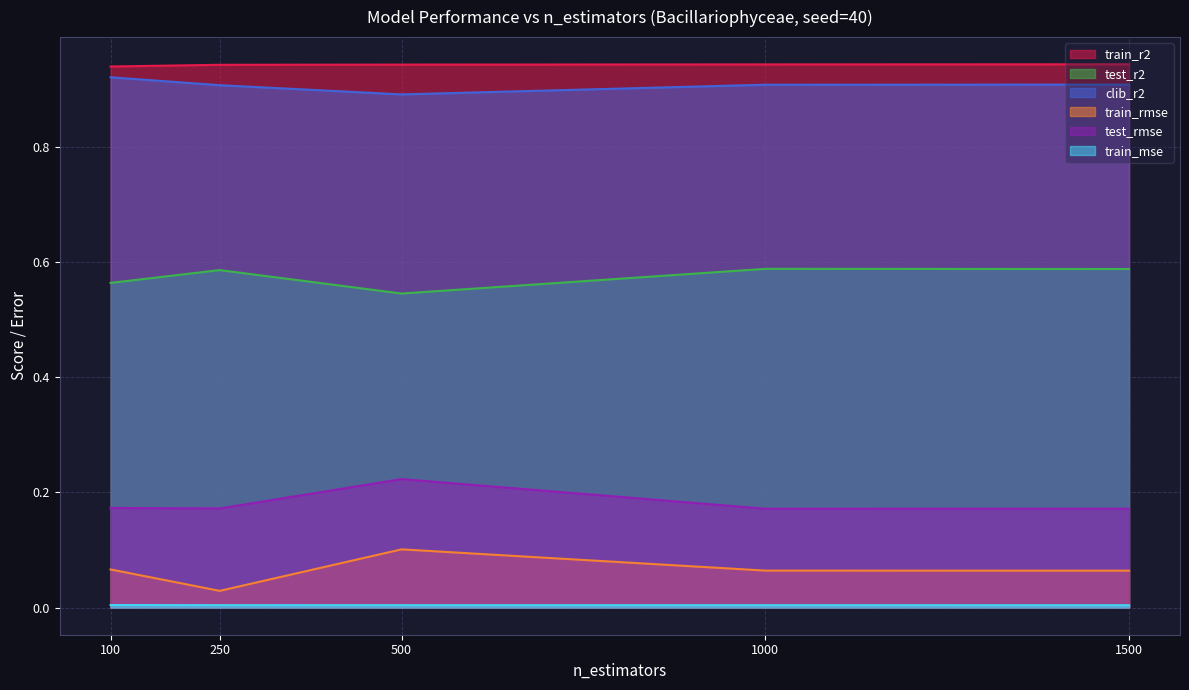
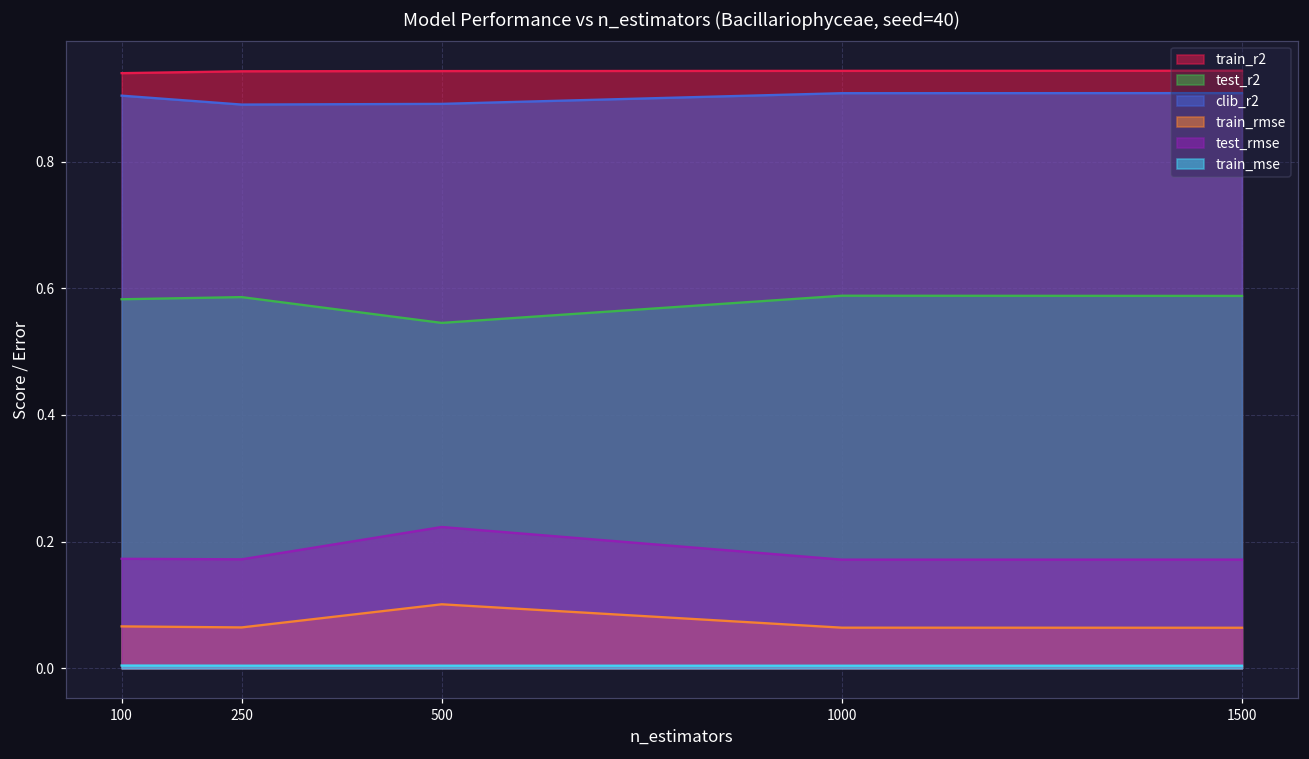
test_r2, 100: 0.56 -> 0.58
clib_r2, 100: 0.92 -> 0.90
clib_r2, 250: 0.91 -> 0.89
train_rmse, 250: 0.03 -> 0.06
